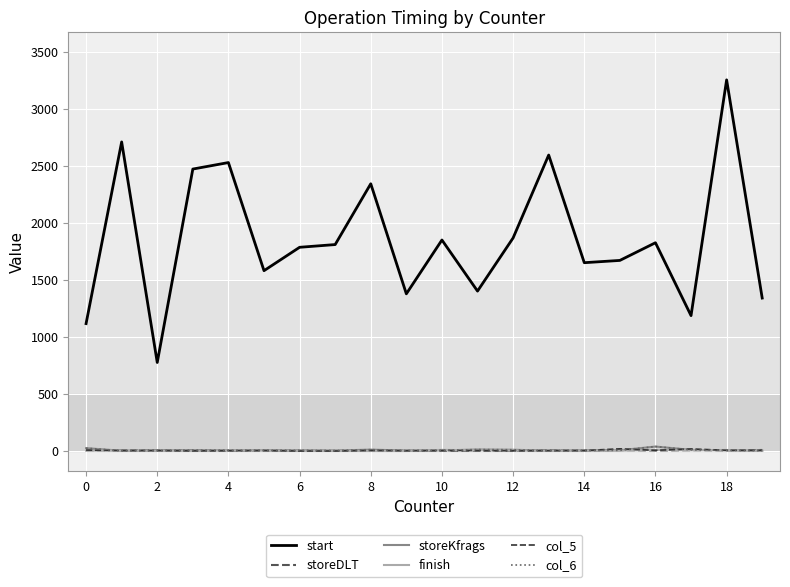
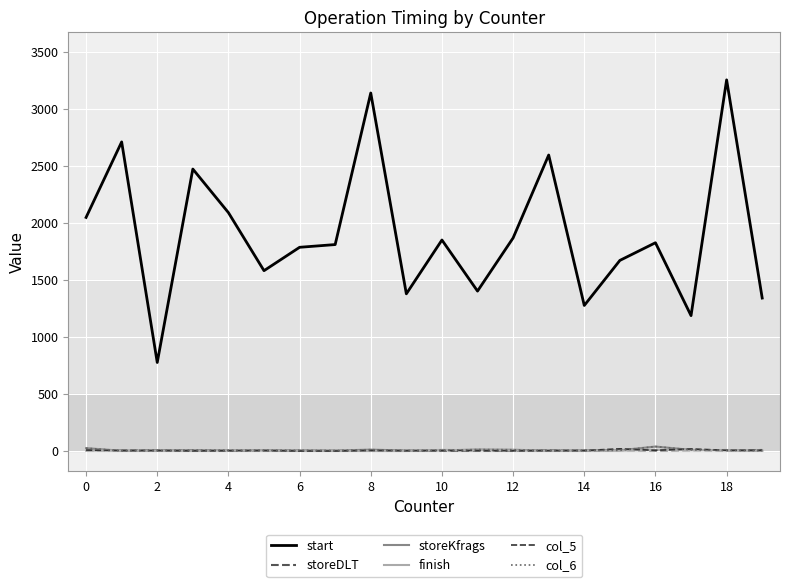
start, 0: 1120 -> 2050
start, 4: 2530 -> 2090
start, 8: 2350 -> 3140
start, 14: 1660 -> 1280
